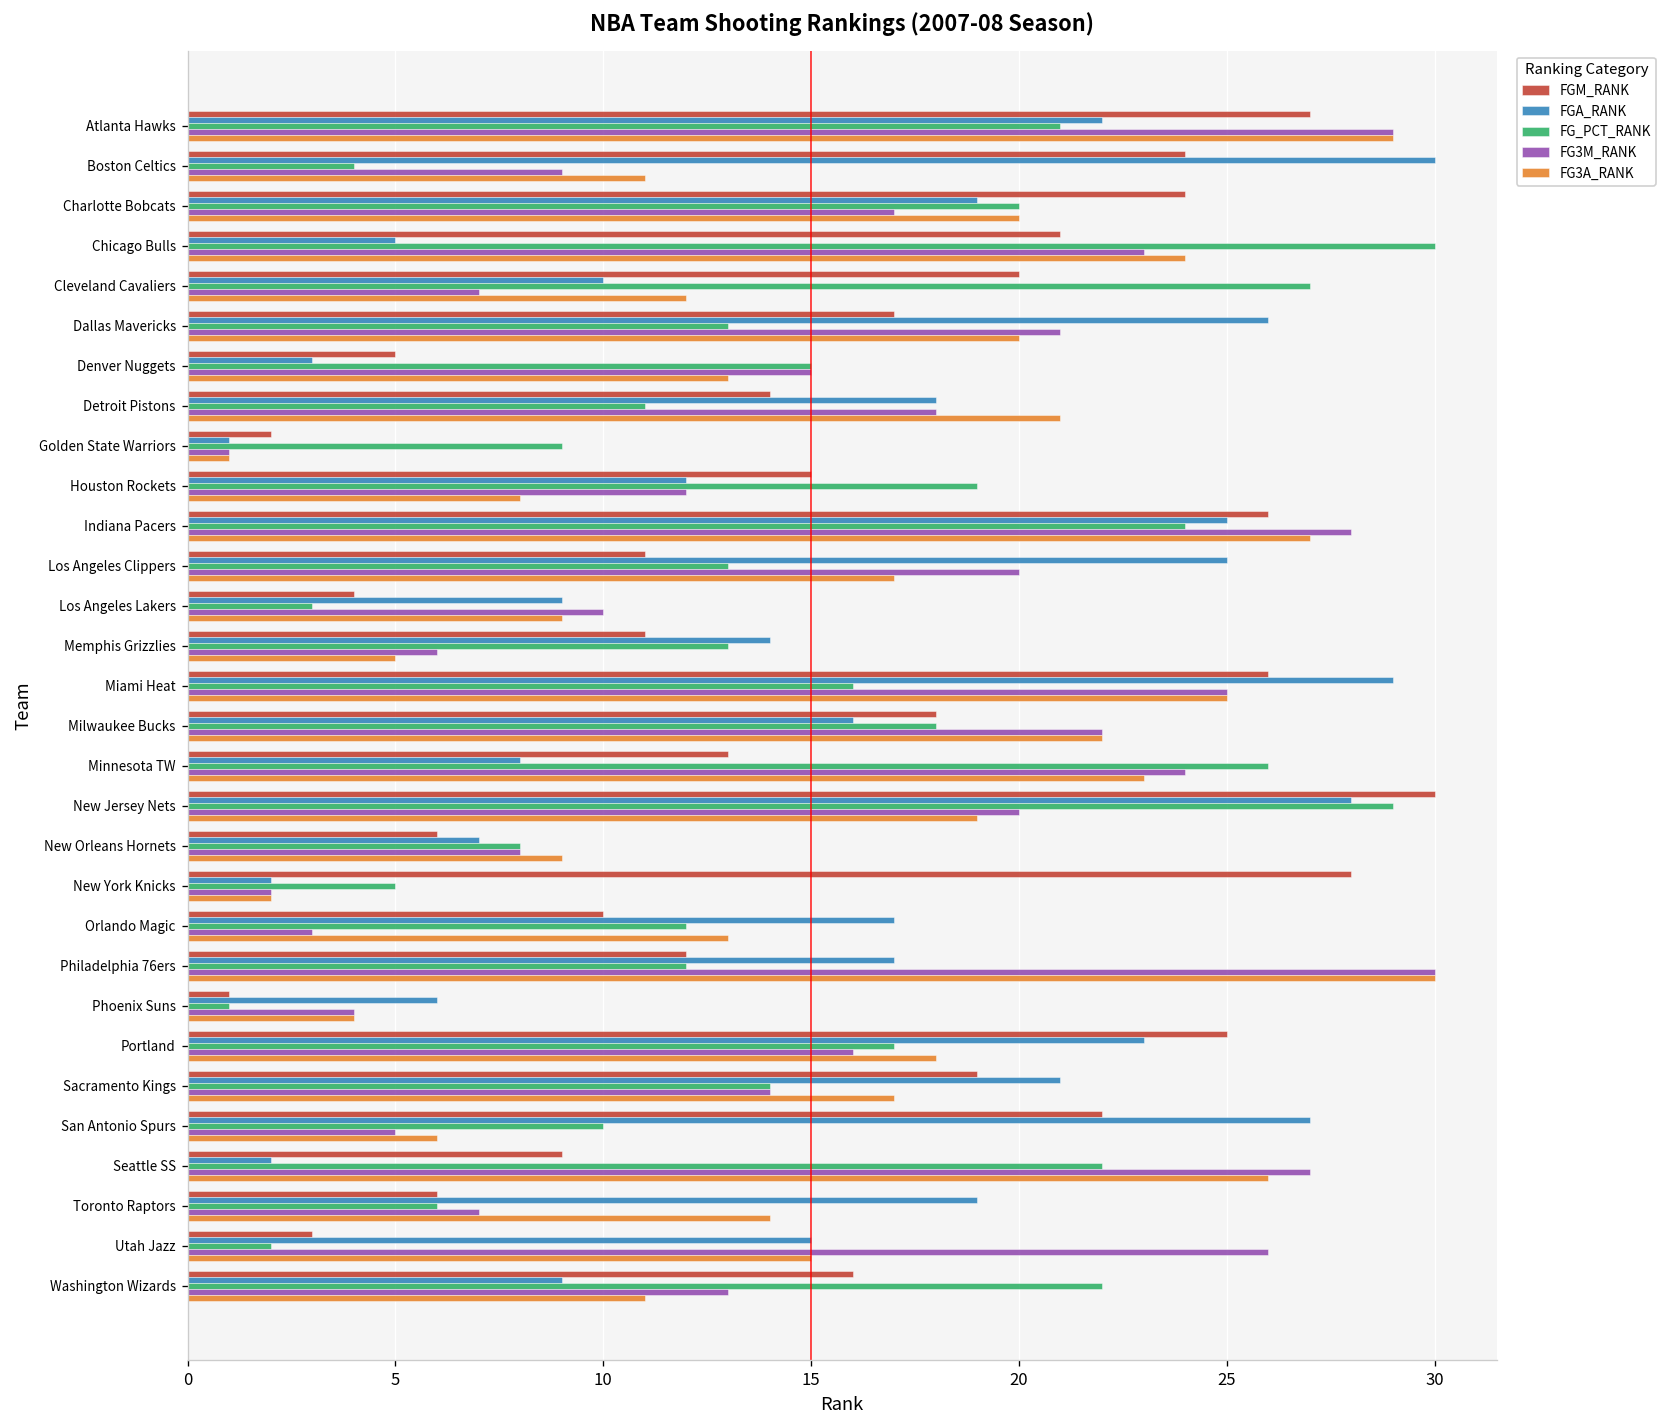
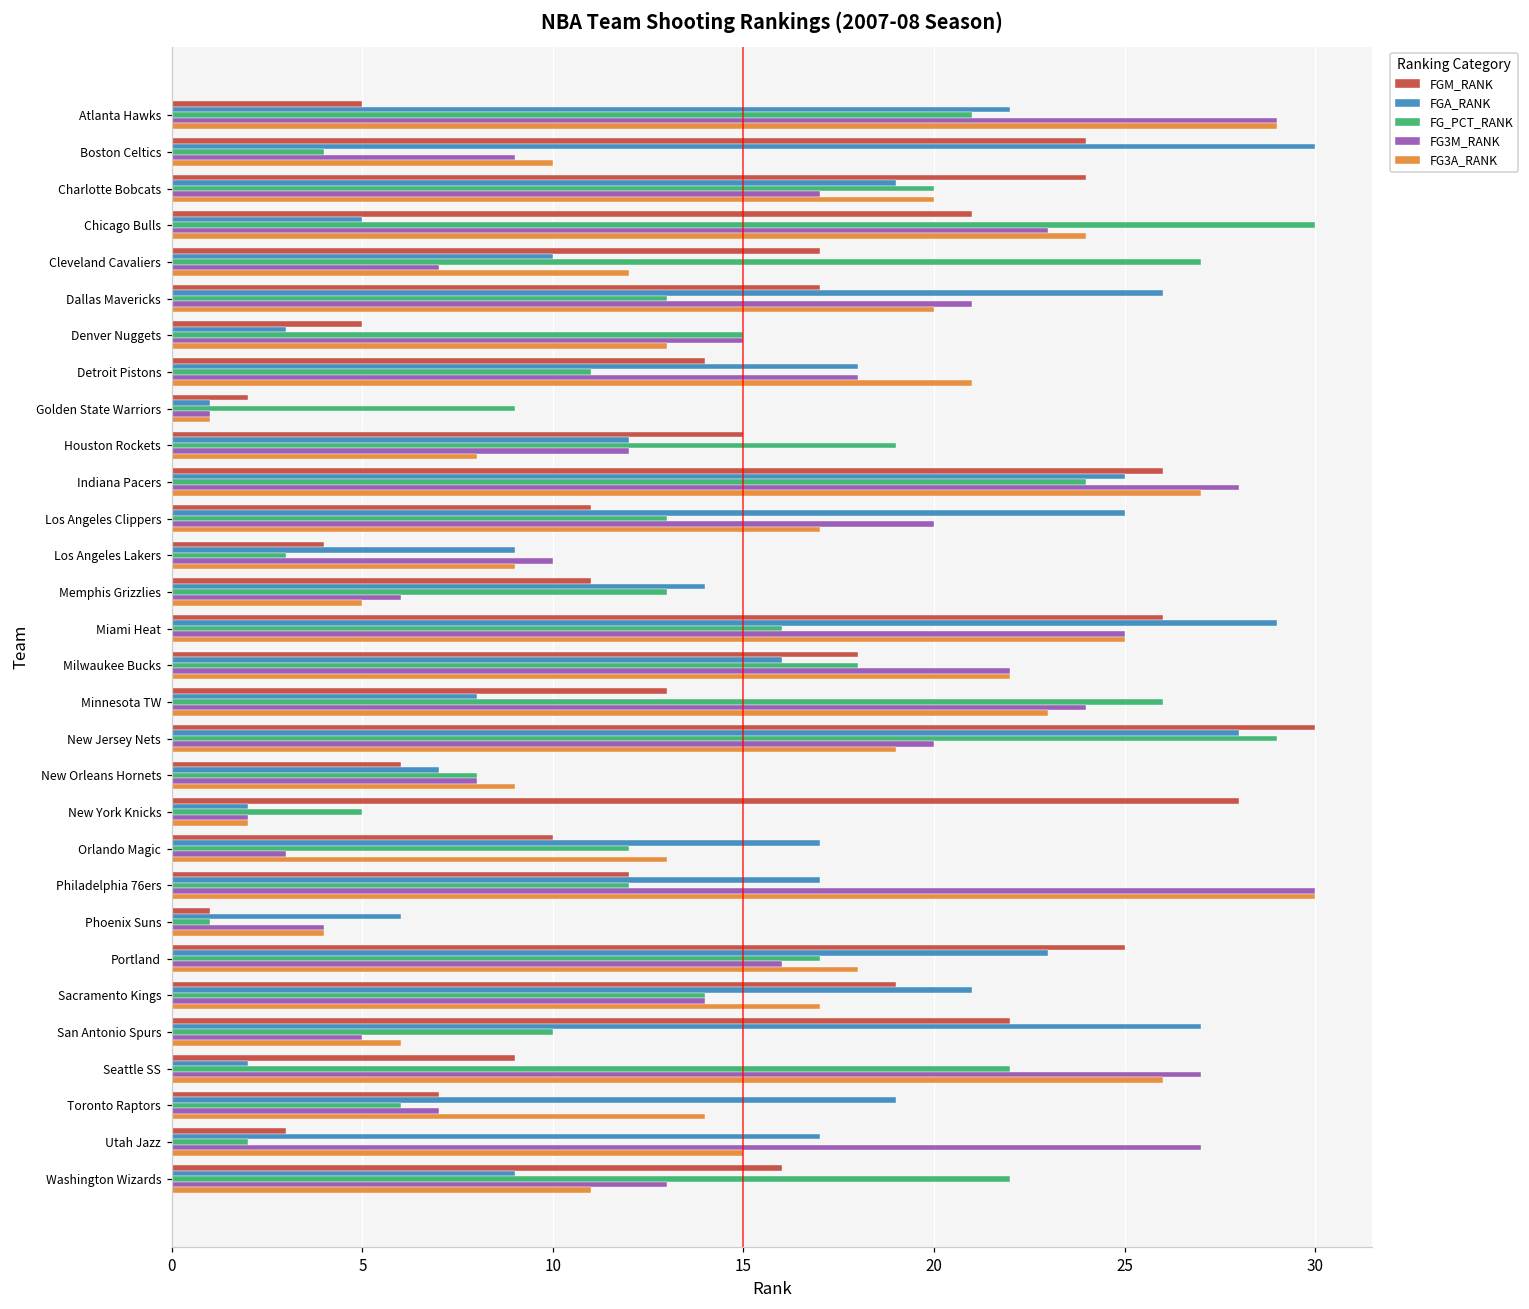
FGM_RANK, Atlanta Hawks: 27 -> 5
FG3A_RANK, Boston Celtics: 11 -> 10
FGM_RANK, Cleveland Cavaliers: 20 -> 17
FGM_RANK, Toronto Raptors: 6 -> 7
FGA_RANK, Utah Jazz: 15 -> 17
FG3M_RANK, Utah Jazz: 26 -> 27
